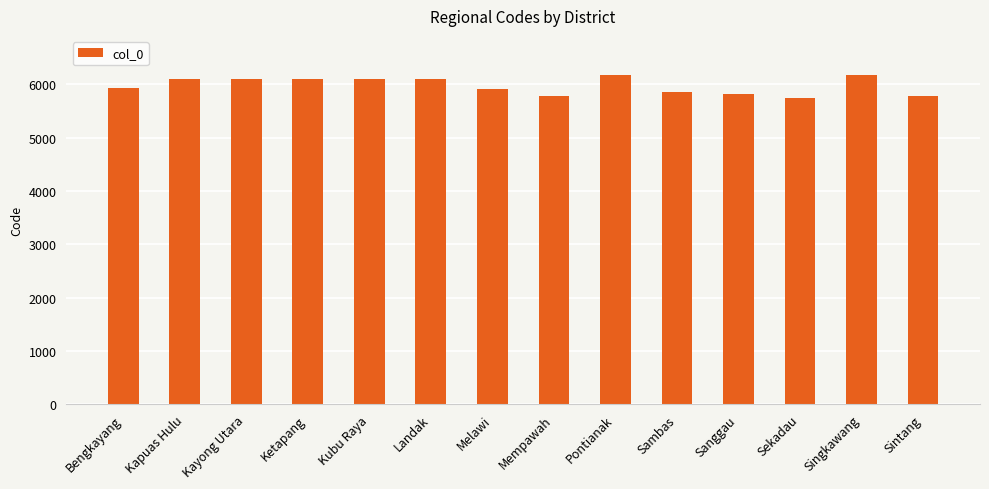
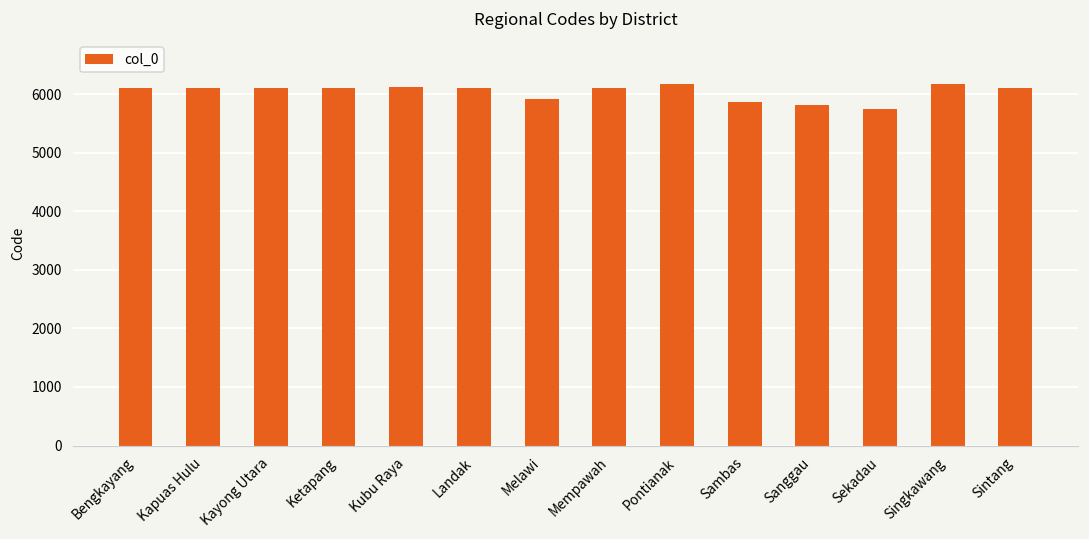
Bengkayang: 5900 -> 6100
Mempawah: 5800 -> 6100
Sintang: 5800 -> 6100
